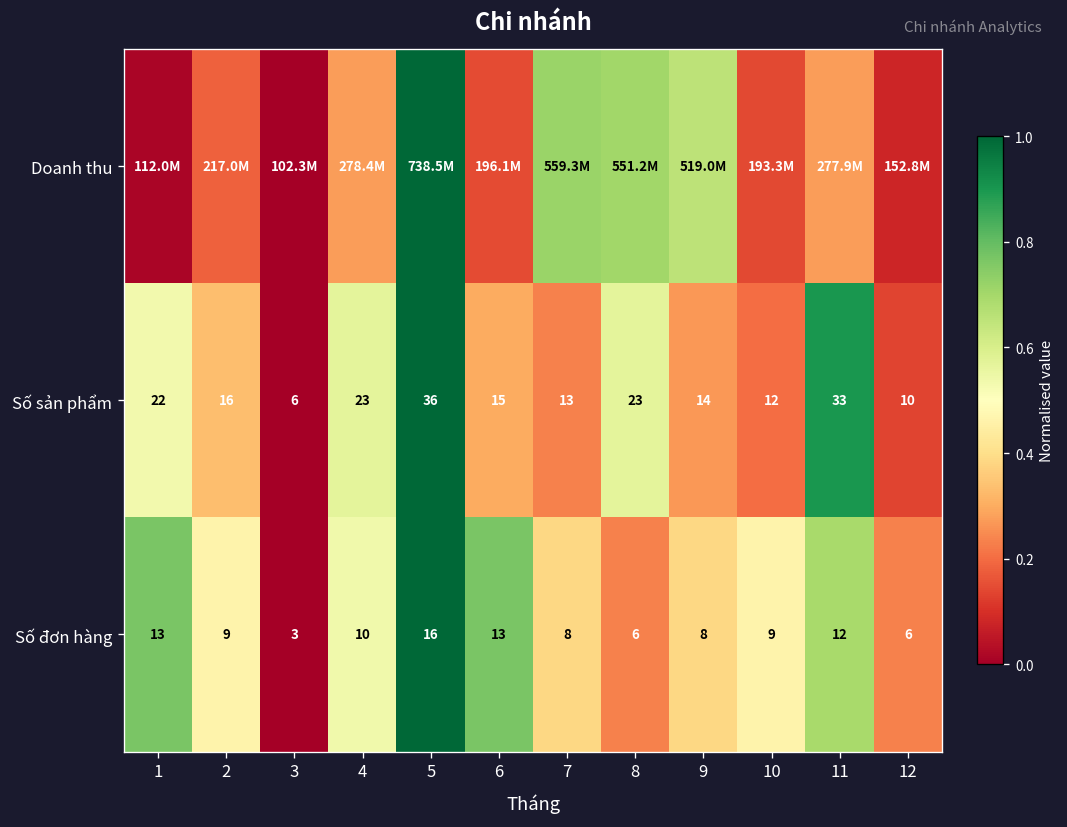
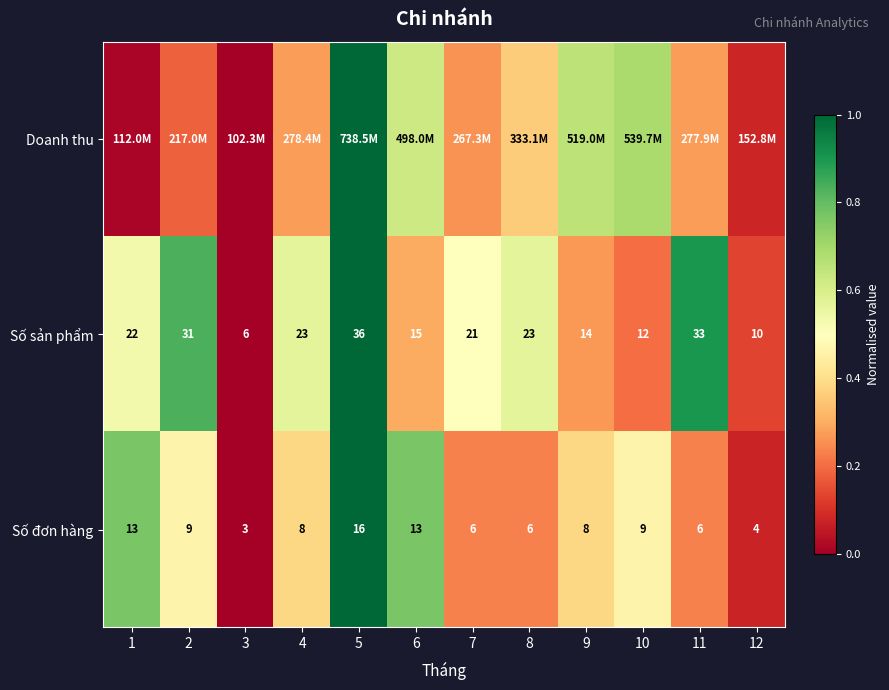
Doanh thu, 6: 196.1M -> 498.0M
Doanh thu, 7: 559.3M -> 267.3M
Doanh thu, 8: 551.2M -> 333.1M
Doanh thu, 10: 193.3M -> 539.7M
Số sản phẩm, 2: 16 -> 31
Số sản phẩm, 7: 13 -> 21
Số đơn hàng, 4: 10 -> 8
Số đơn hàng, 7: 8 -> 6
Số đơn hàng, 11: 12 -> 6
Số đơn hàng, 12: 6 -> 4
